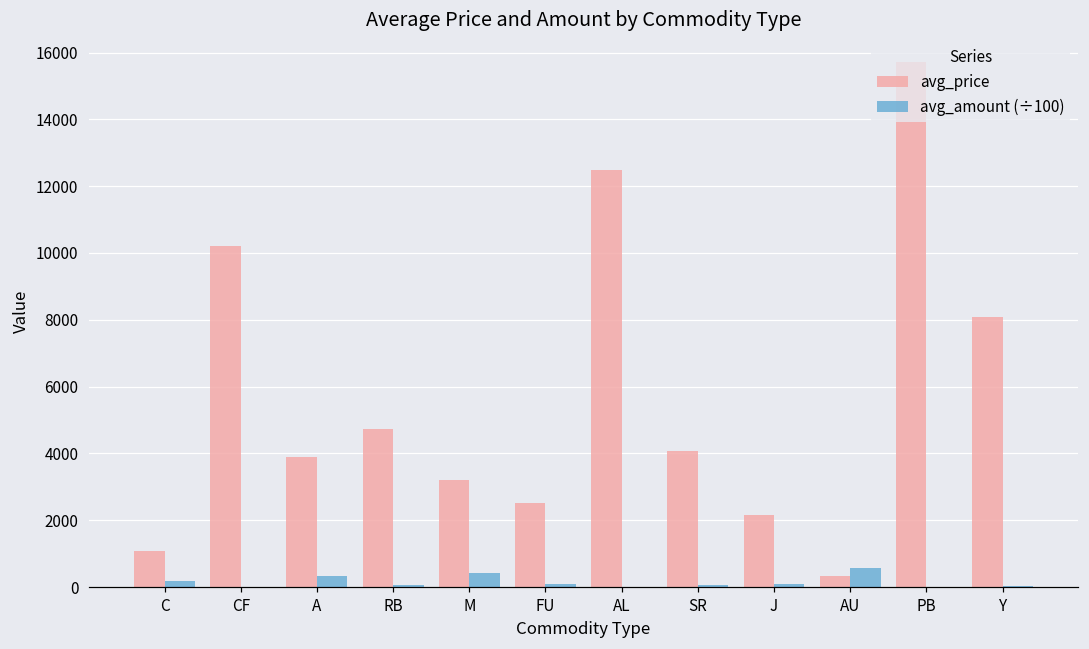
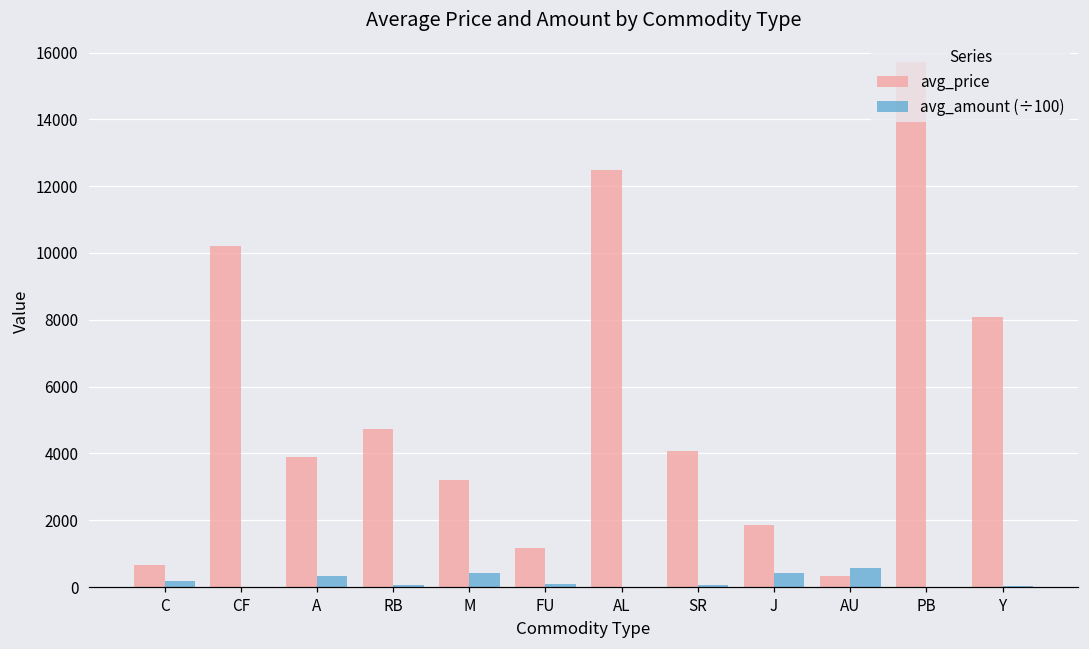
avg_price, C: 1100 -> 700
avg_price, FU: 2500 -> 1200
avg_price, J: 2200 -> 1900
avg_amount (÷100), J: 100 -> 400
